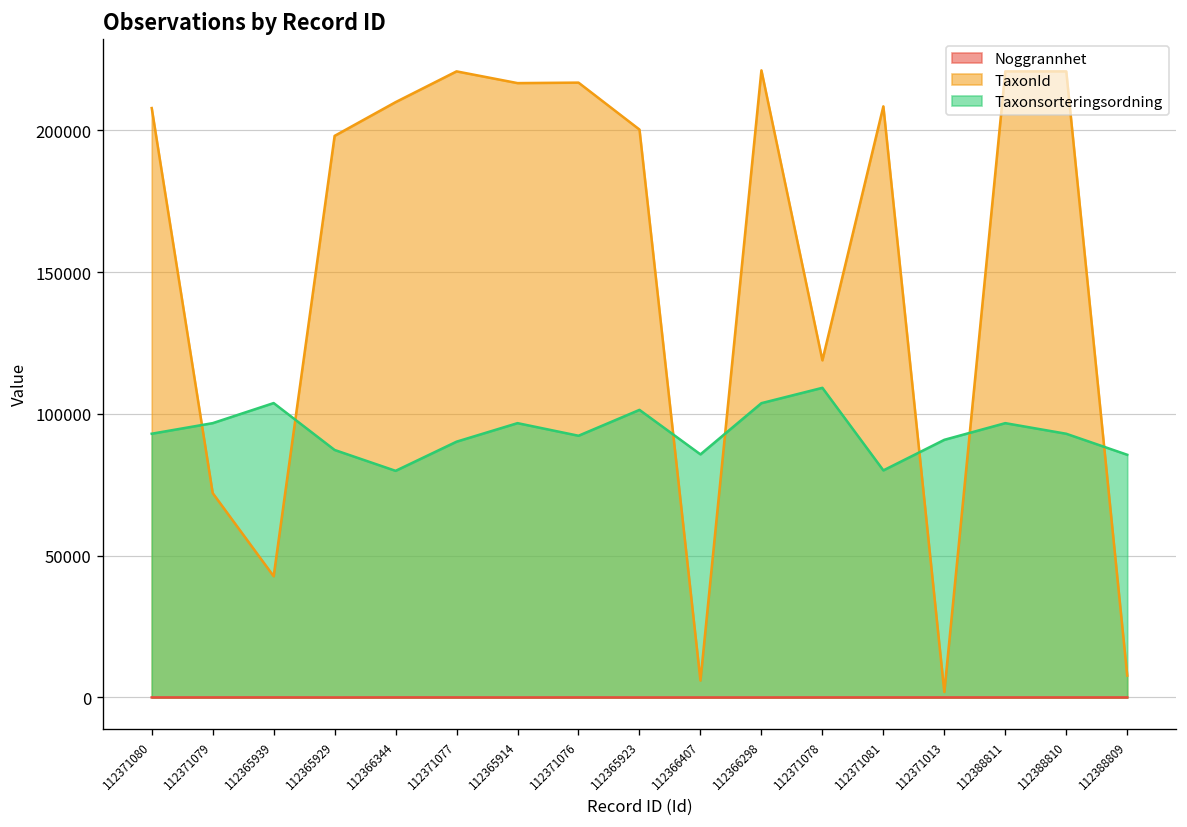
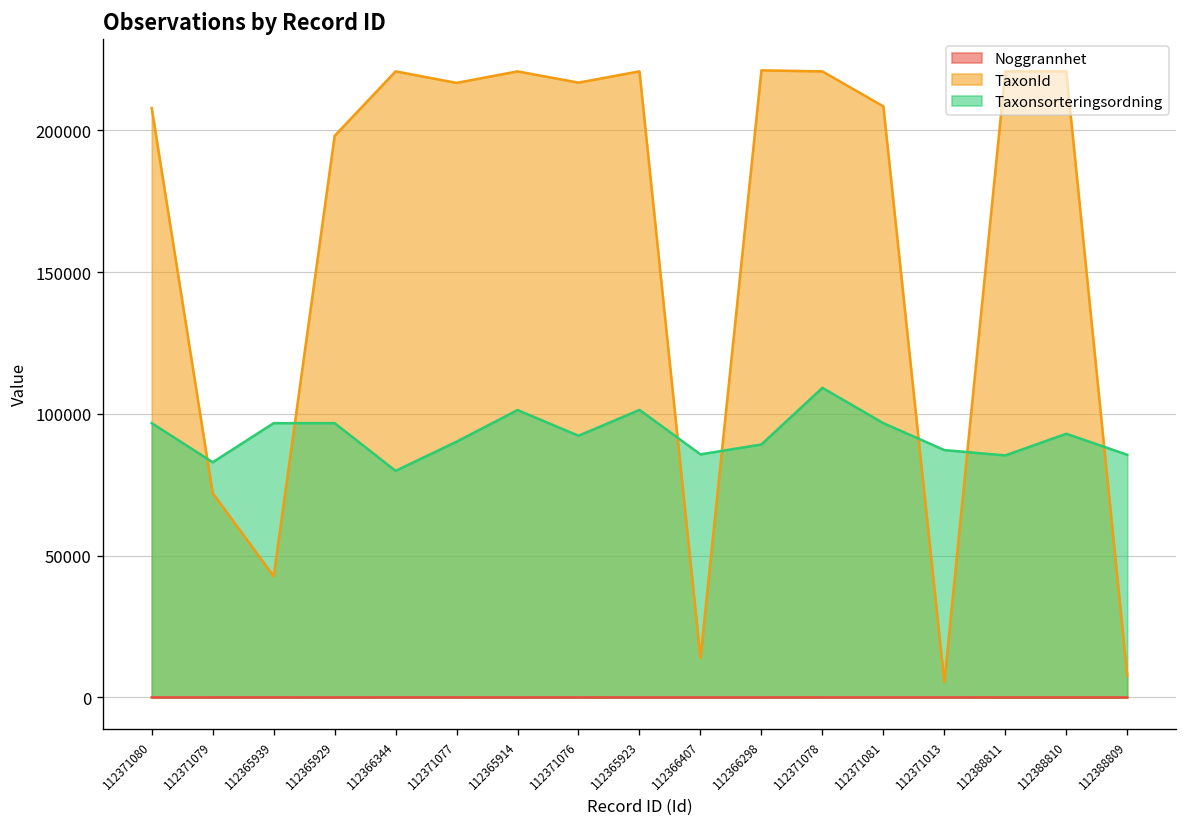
Taxonsorteringsordning, 112371080: 93000 -> 97000
Taxonsorteringsordning, 112371079: 97000 -> 83000
Taxonsorteringsordning, 112365939: 104000 -> 97000
Taxonsorteringsordning, 112365929: 87000 -> 97000
TaxonId, 112366344: 210000 -> 221000
TaxonId, 112371077: 221000 -> 217000
TaxonId, 112365914: 217000 -> 221000
Taxonsorteringsordning, 112365914: 97000 -> 101000
TaxonId, 112365923: 200000 -> 221000
TaxonId, 112366407: 6000 -> 14000
Taxonsorteringsordning, 112366298: 104000 -> 89000
TaxonId, 112371078: 119000 -> 221000
Taxonsorteringsordning, 112371081: 80000 -> 97000
TaxonId, 112371013: 2000 -> 5000
Taxonsorteringsordning, 112371013: 91000 -> 87000
Taxonsorteringsordning, 112388811: 97000 -> 85000
